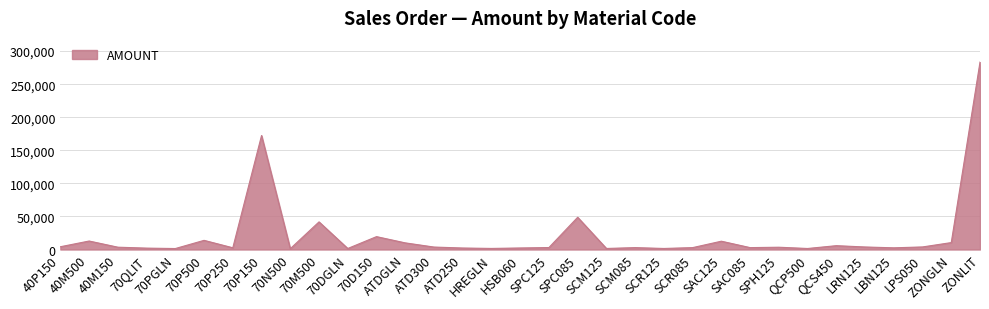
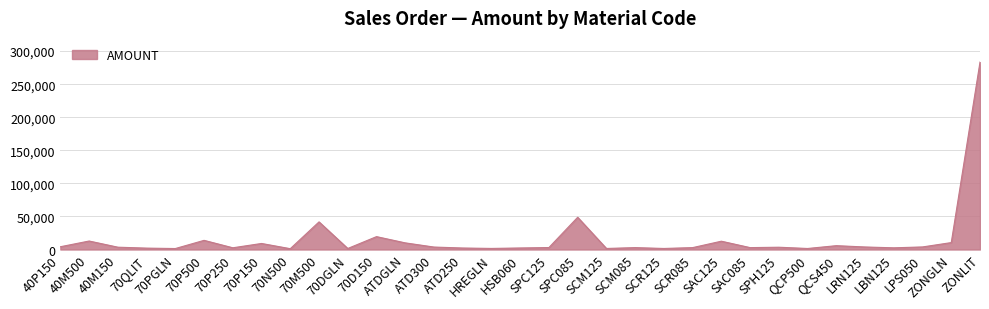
70P150: 170,000 -> 10,000
